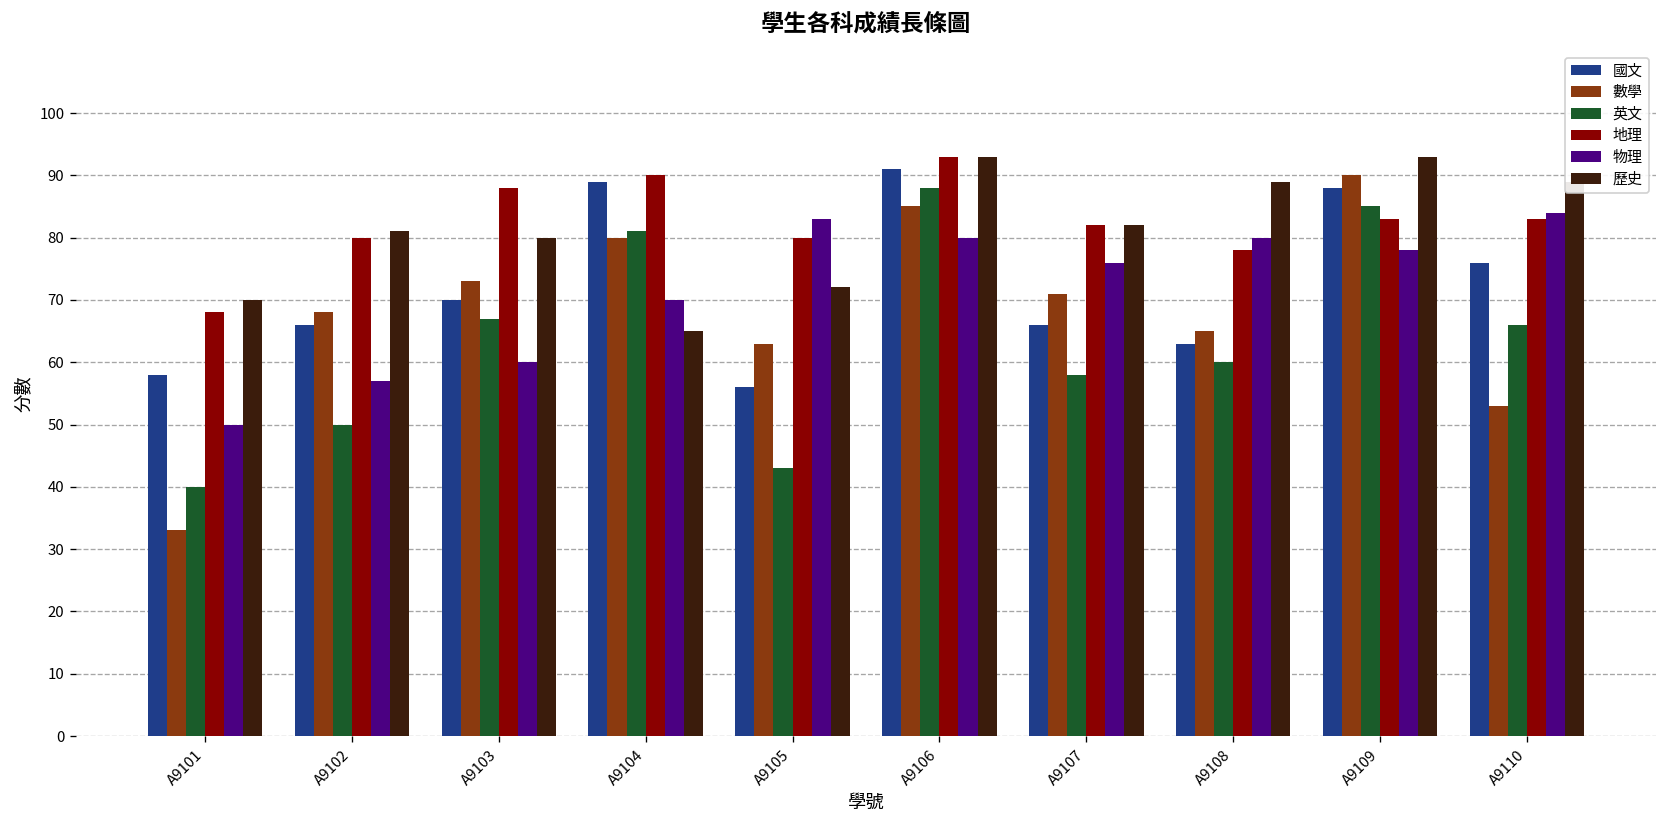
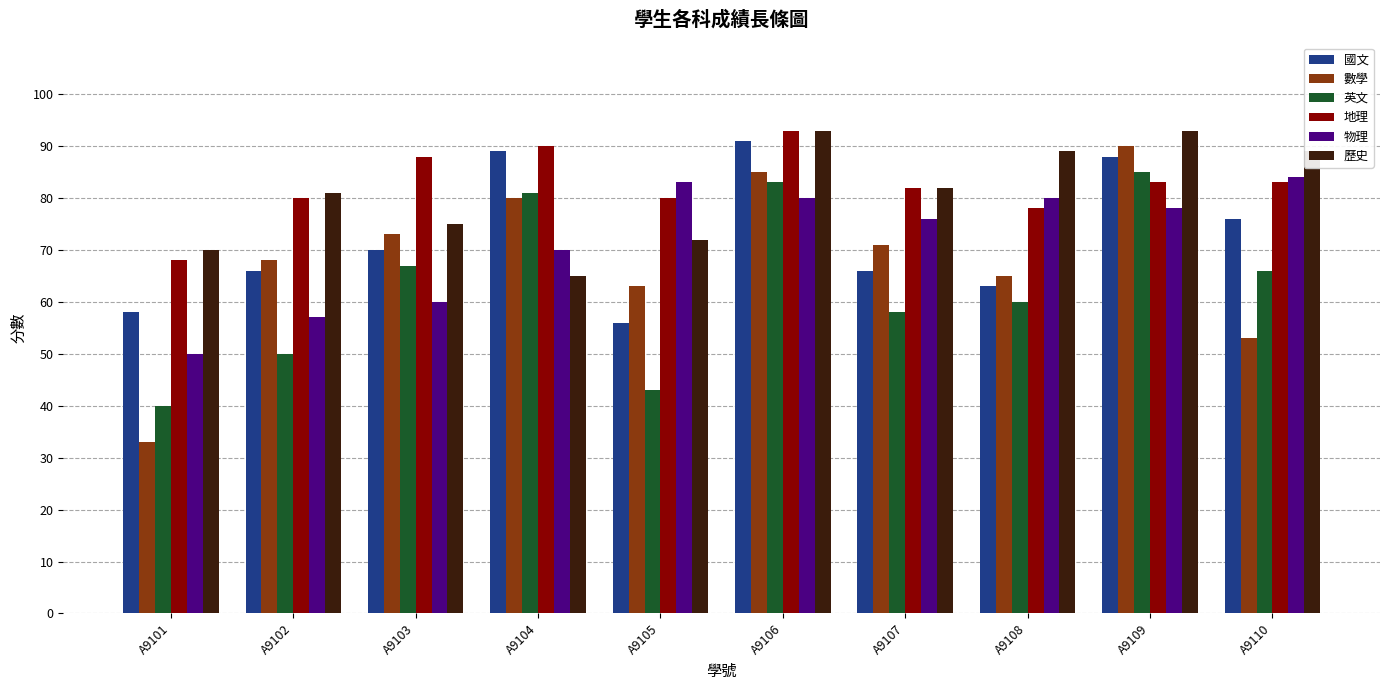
歷史, A9103: 80 -> 75
英文, A9106: 88 -> 83
